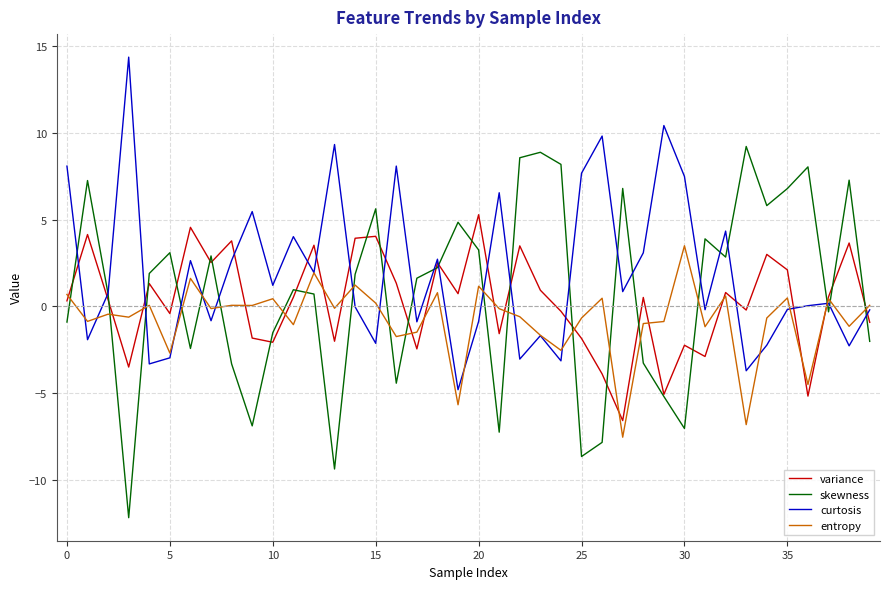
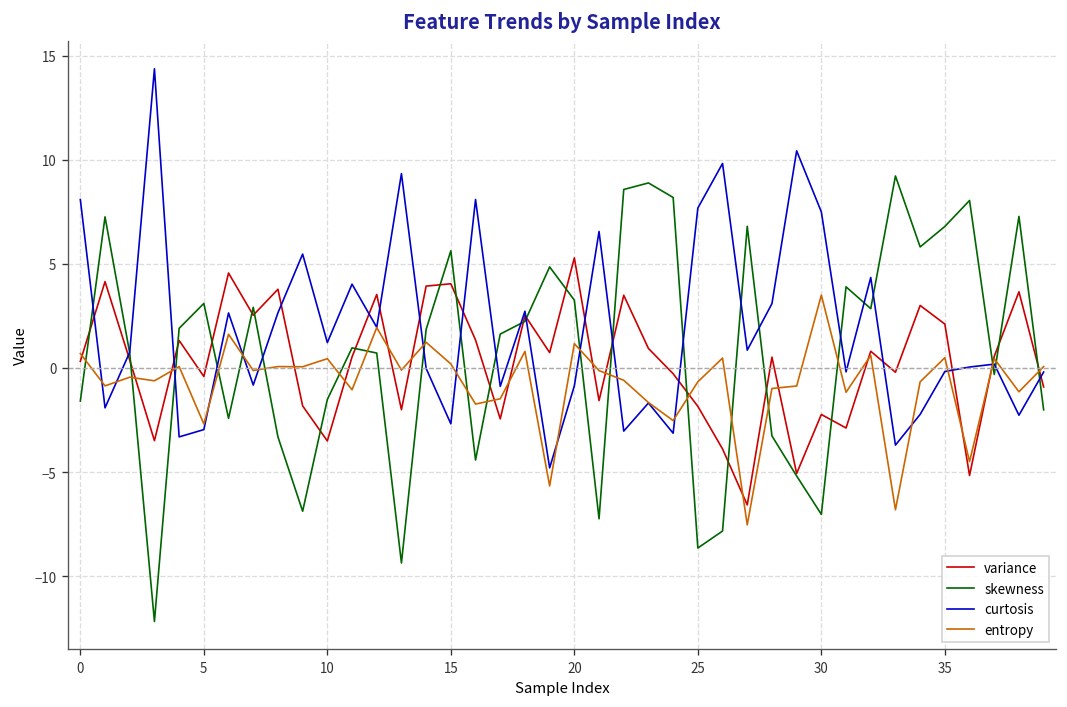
skewness, 0: -0.9 -> -1.6
variance, 10: -2.1 -> -3.5
curtosis, 15: -2.1 -> -2.7
